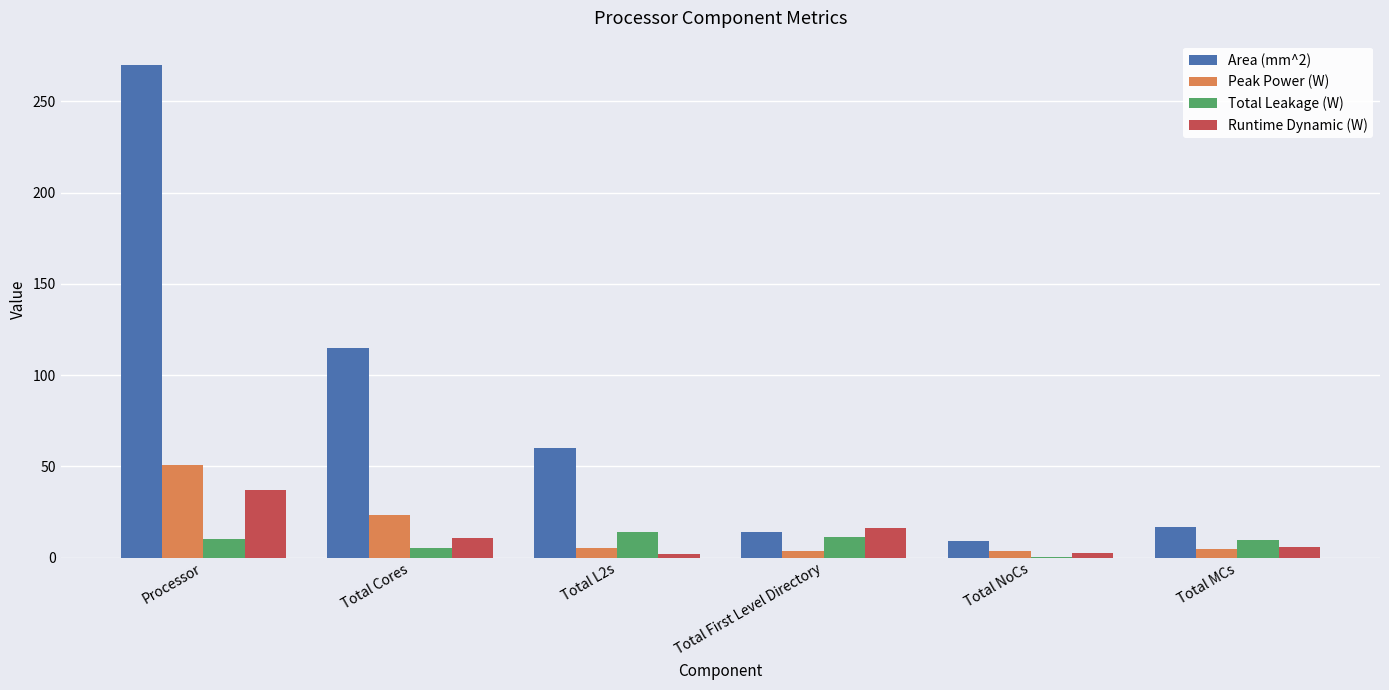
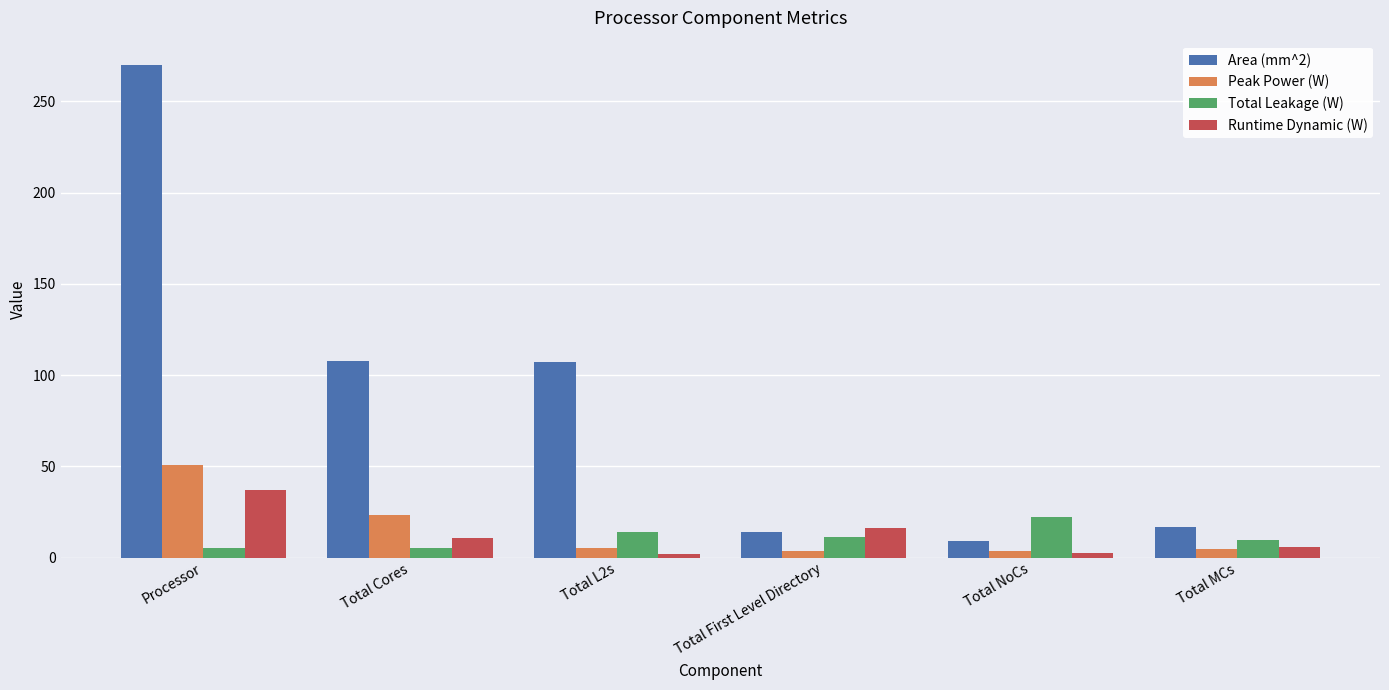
Total Leakage (W), Processor: 10 -> 5
Area (mm^2), Total Cores: 115 -> 108
Area (mm^2), Total L2s: 60 -> 107
Total Leakage (W), Total NoCs: 0 -> 22
